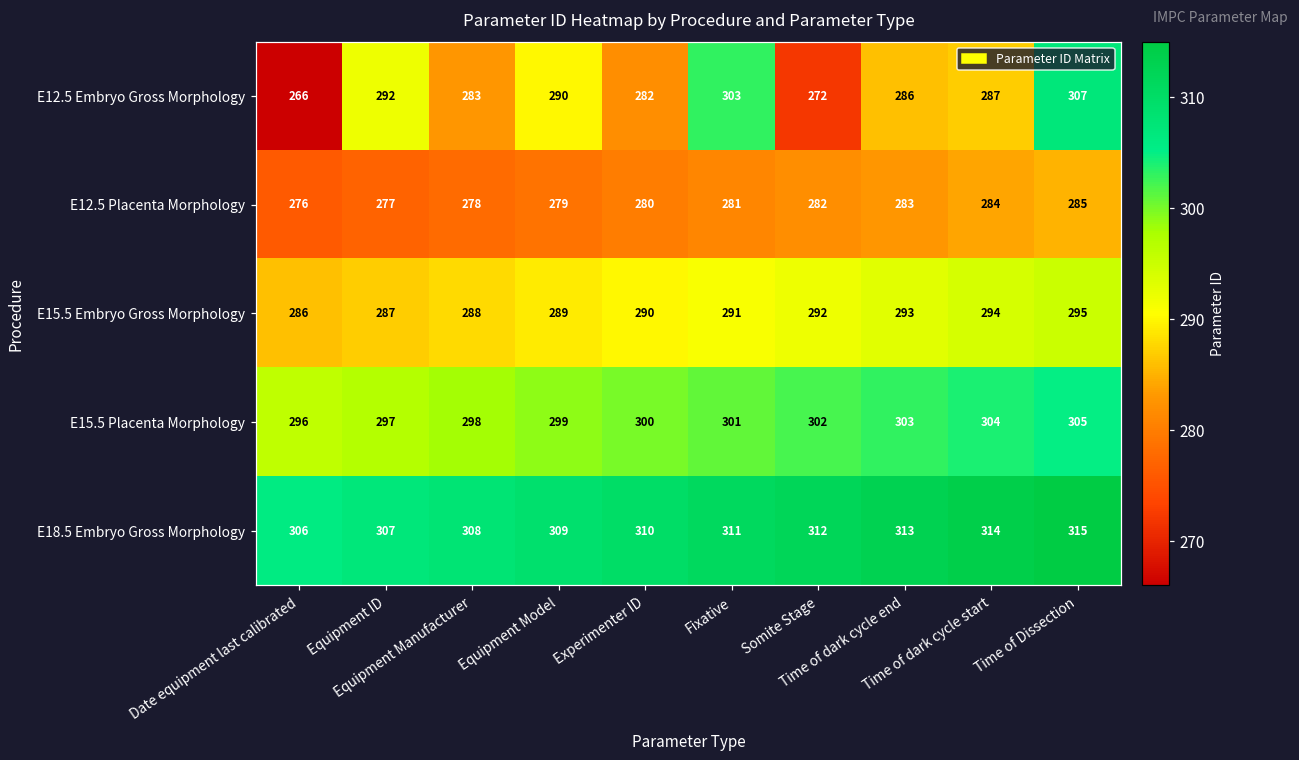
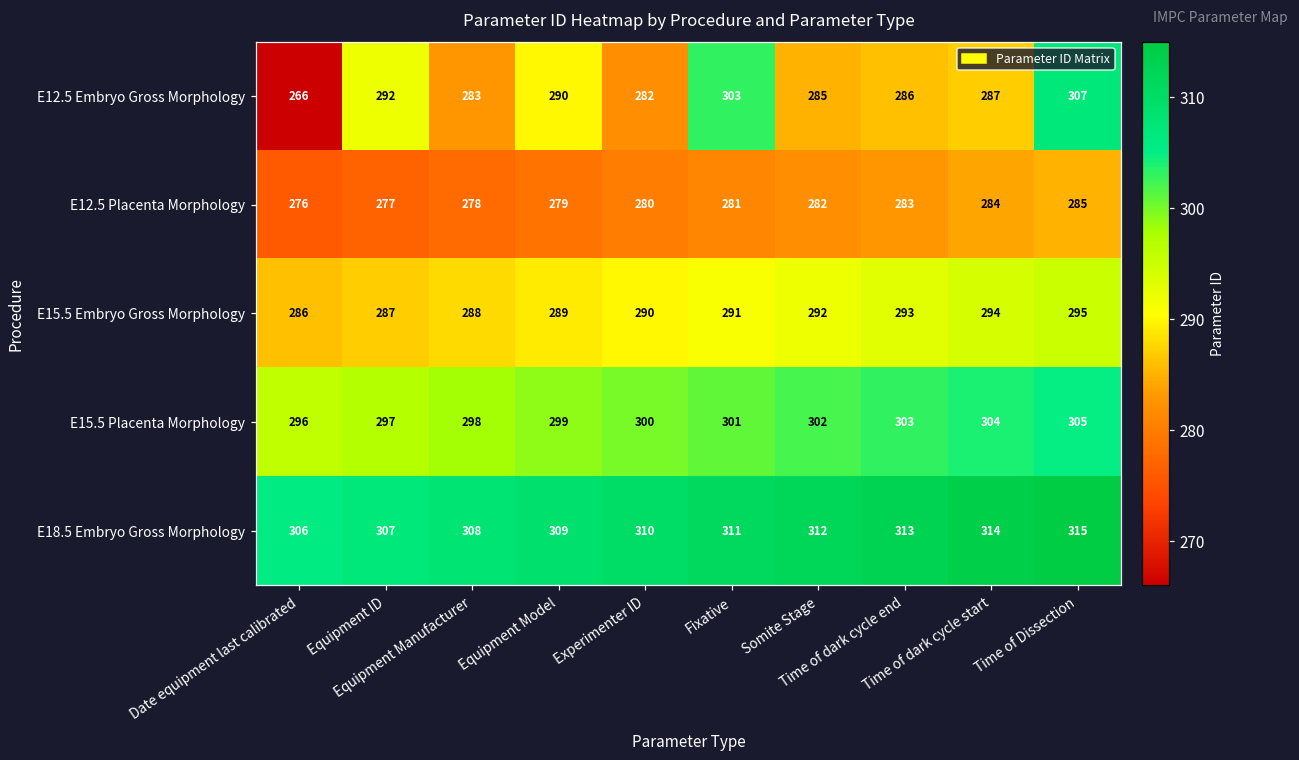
E12.5 Embryo Gross Morphology, Somite Stage: 272 -> 285
